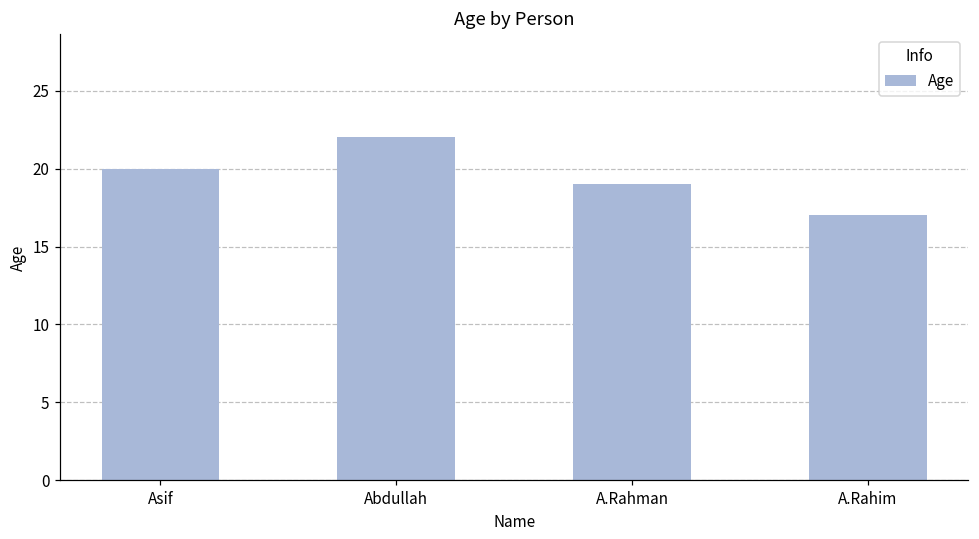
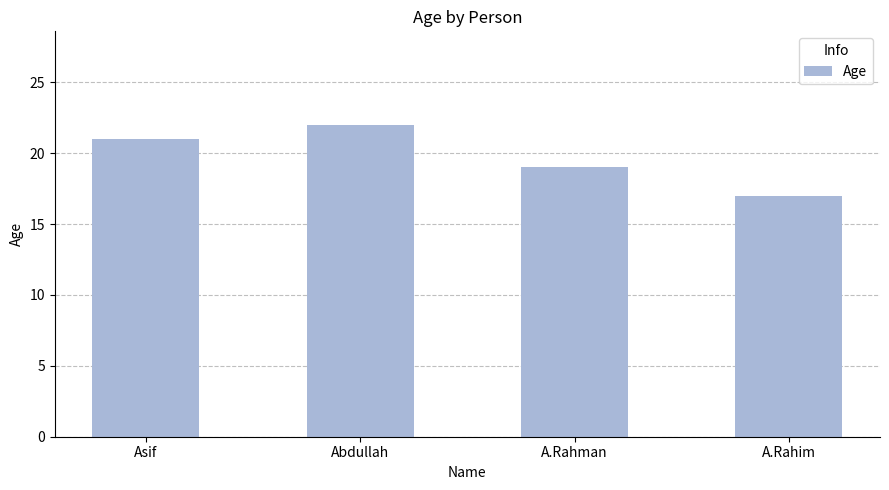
Asif: 20 -> 21
